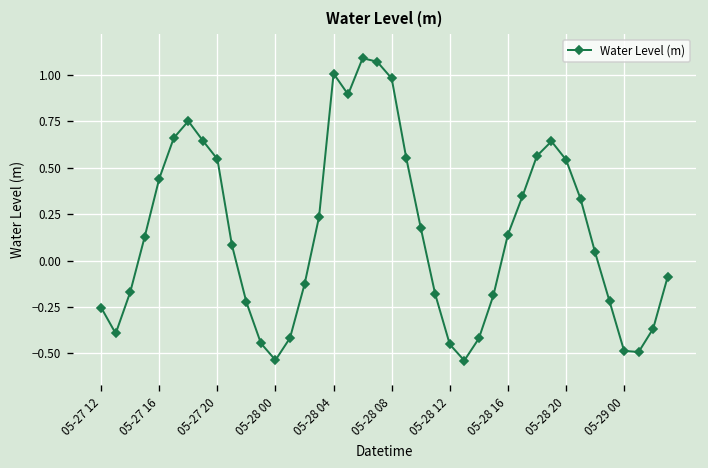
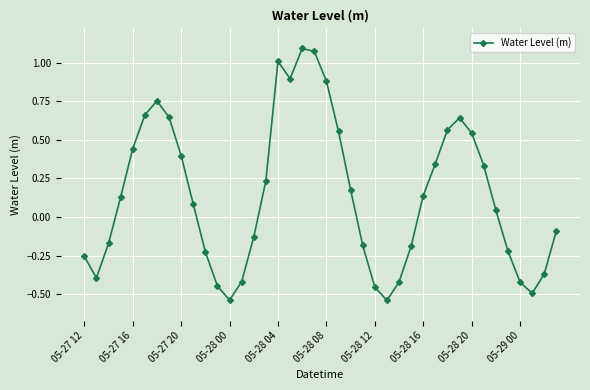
05-27 20: 0.55 -> 0.40
05-28 08: 0.98 -> 0.88
05-29 00: -0.49 -> -0.42
